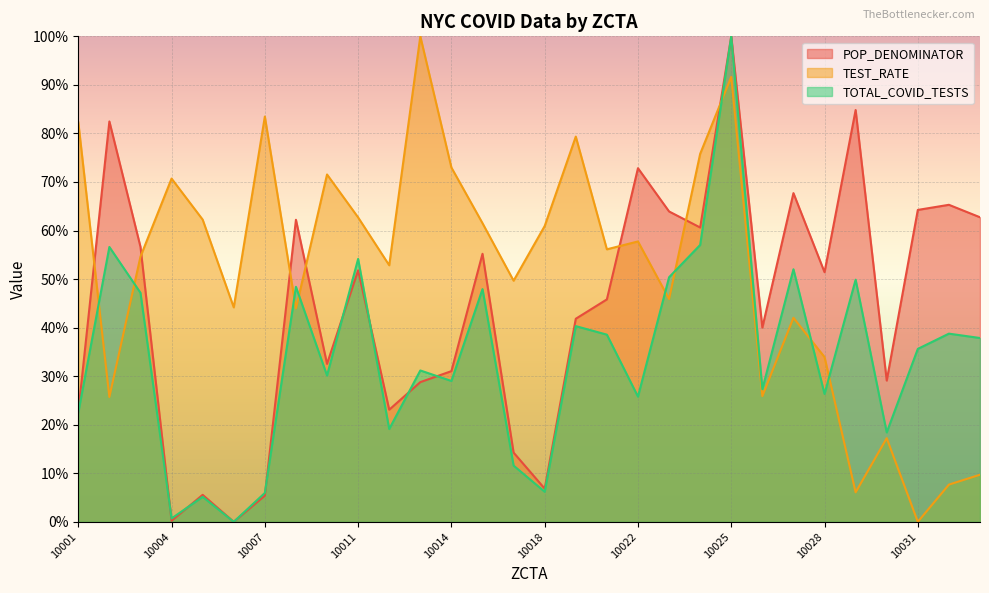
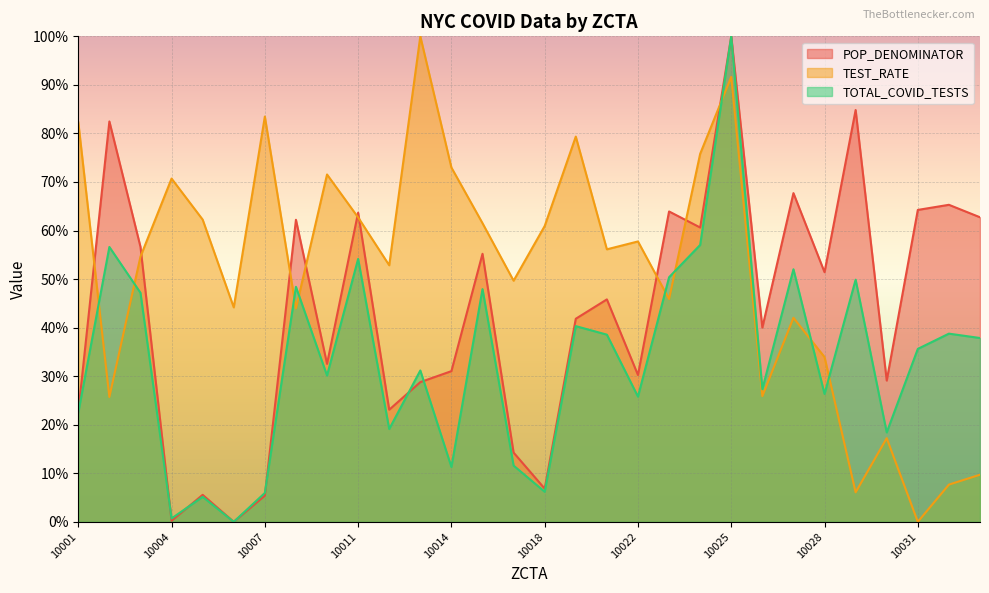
POP_DENOMINATOR, 10011: 52% -> 64%
TOTAL_COVID_TESTS, 10014: 29% -> 11%
POP_DENOMINATOR, 10022: 73% -> 30%
